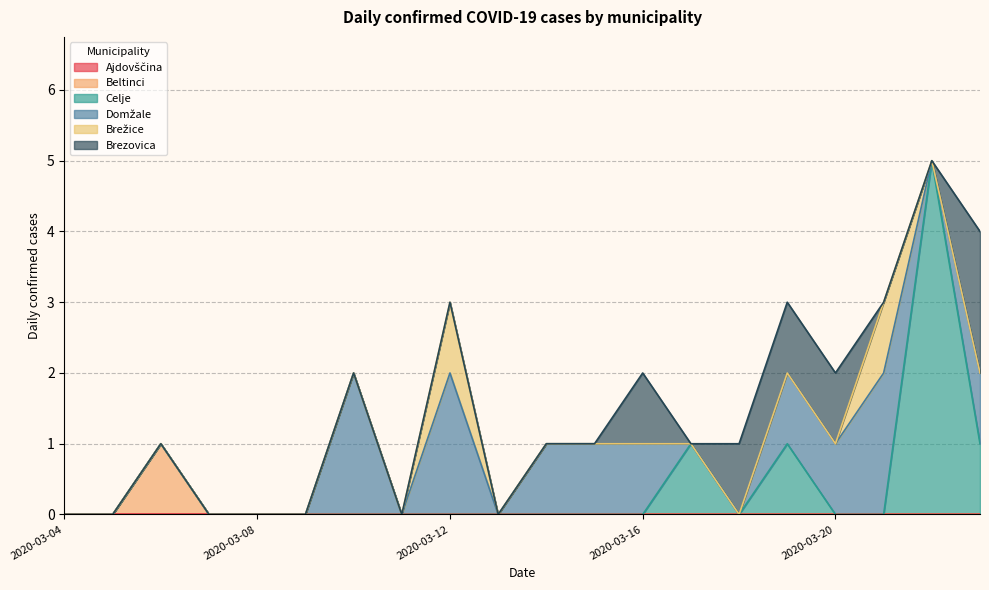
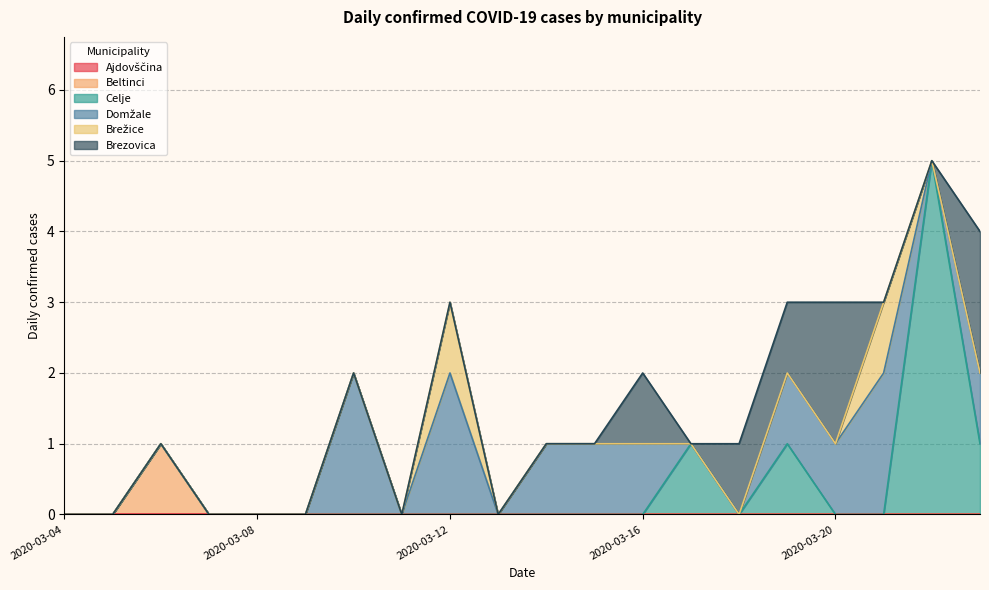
Brezovica, 2020-03-20: 1 -> 2
